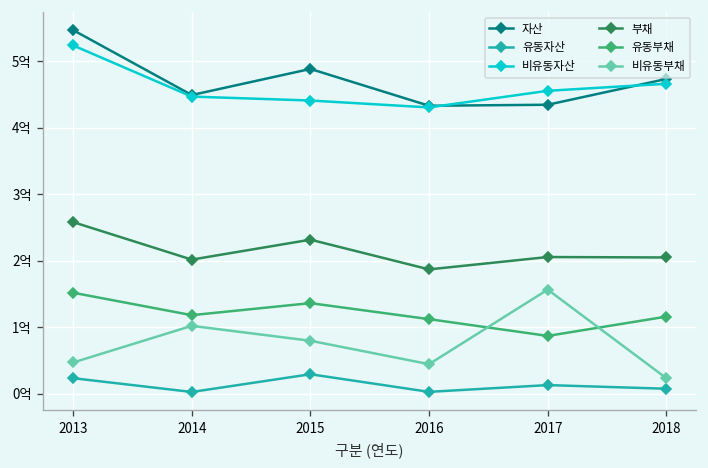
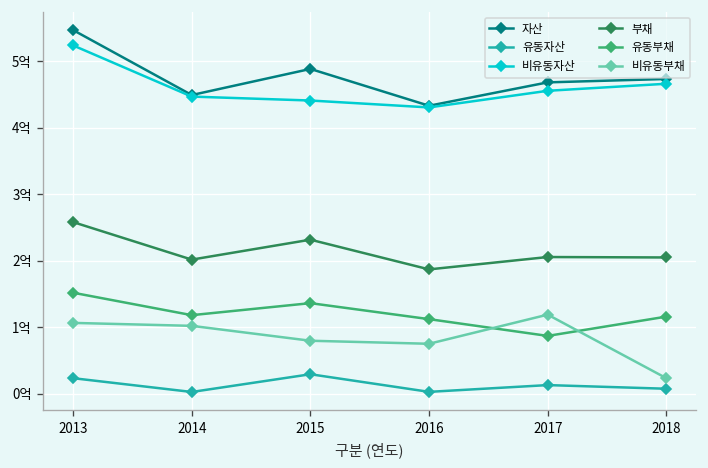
비유동부채, 2013: 0.5억 -> 1.1억
비유동부채, 2016: 0.4억 -> 0.7억
자산, 2017: 4.3억 -> 4.7억
비유동부채, 2017: 1.6억 -> 1.2억
